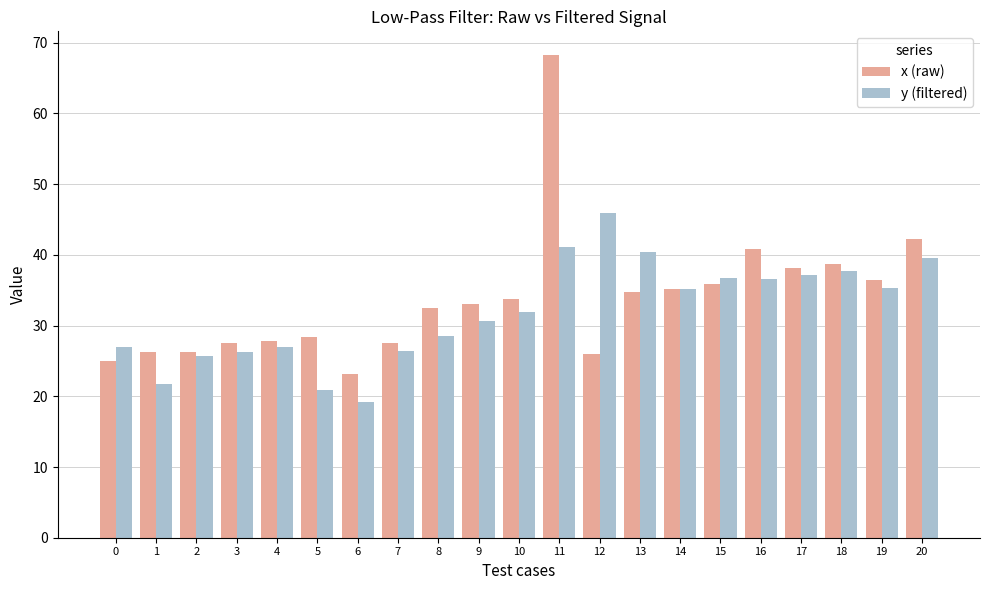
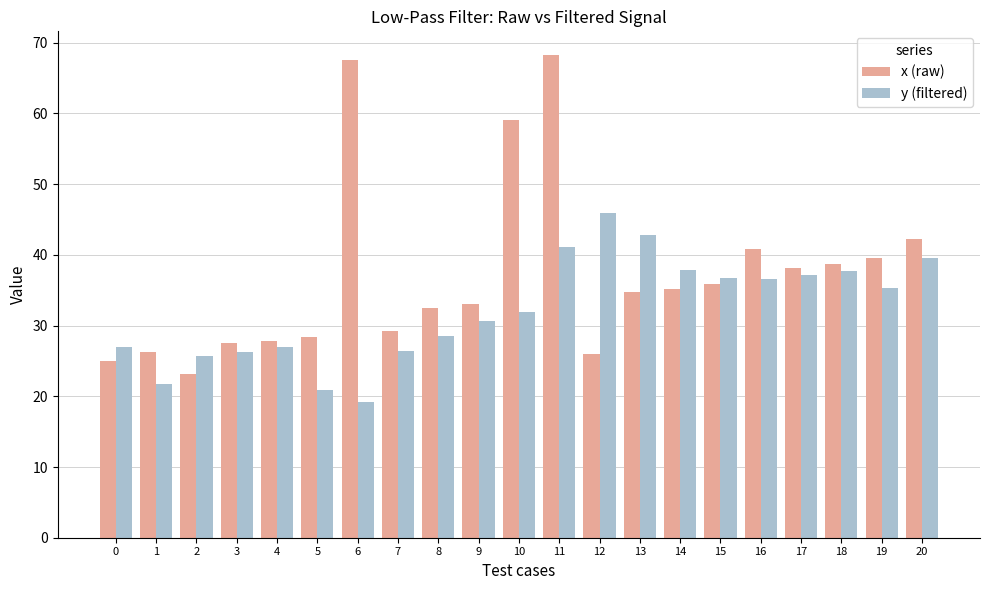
x (raw), 2: 26 -> 23
x (raw), 6: 23 -> 68
x (raw), 7: 28 -> 29
x (raw), 10: 34 -> 59
y (filtered), 13: 40 -> 43
y (filtered), 14: 35 -> 38
x (raw), 19: 37 -> 40
